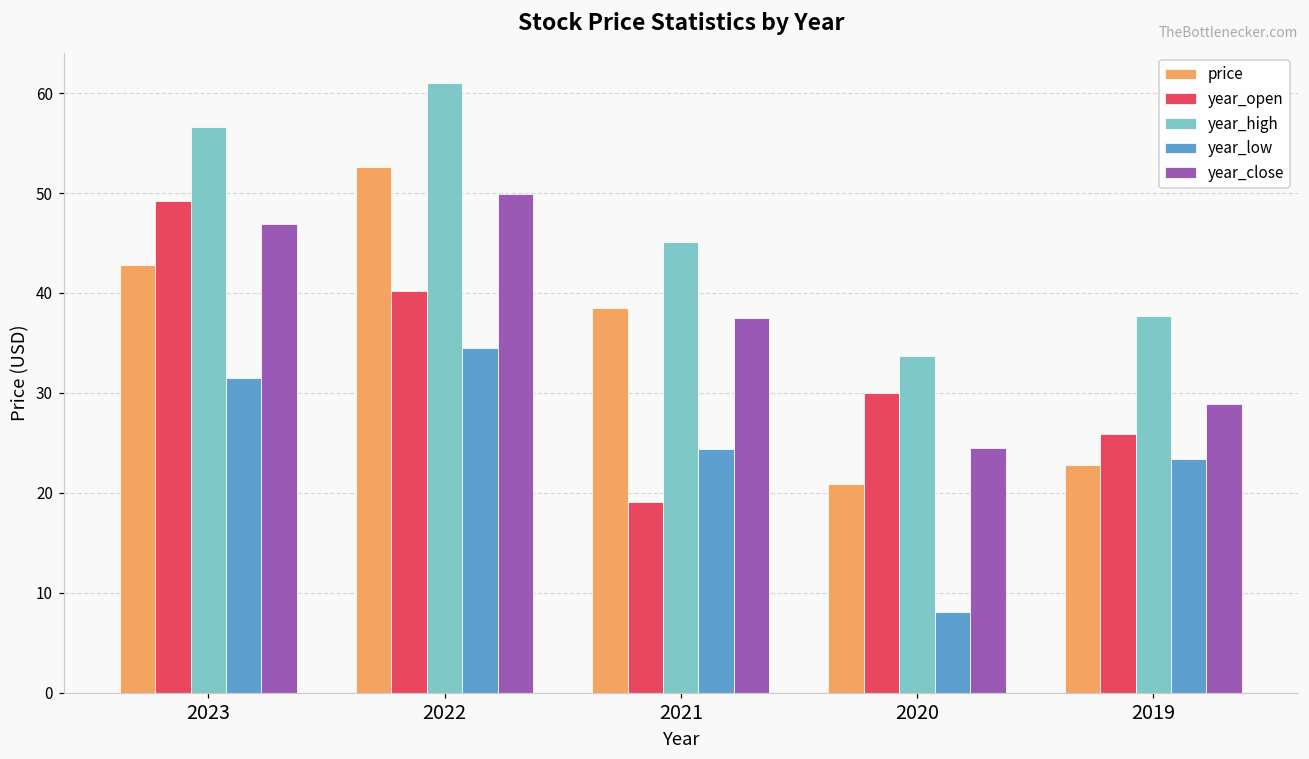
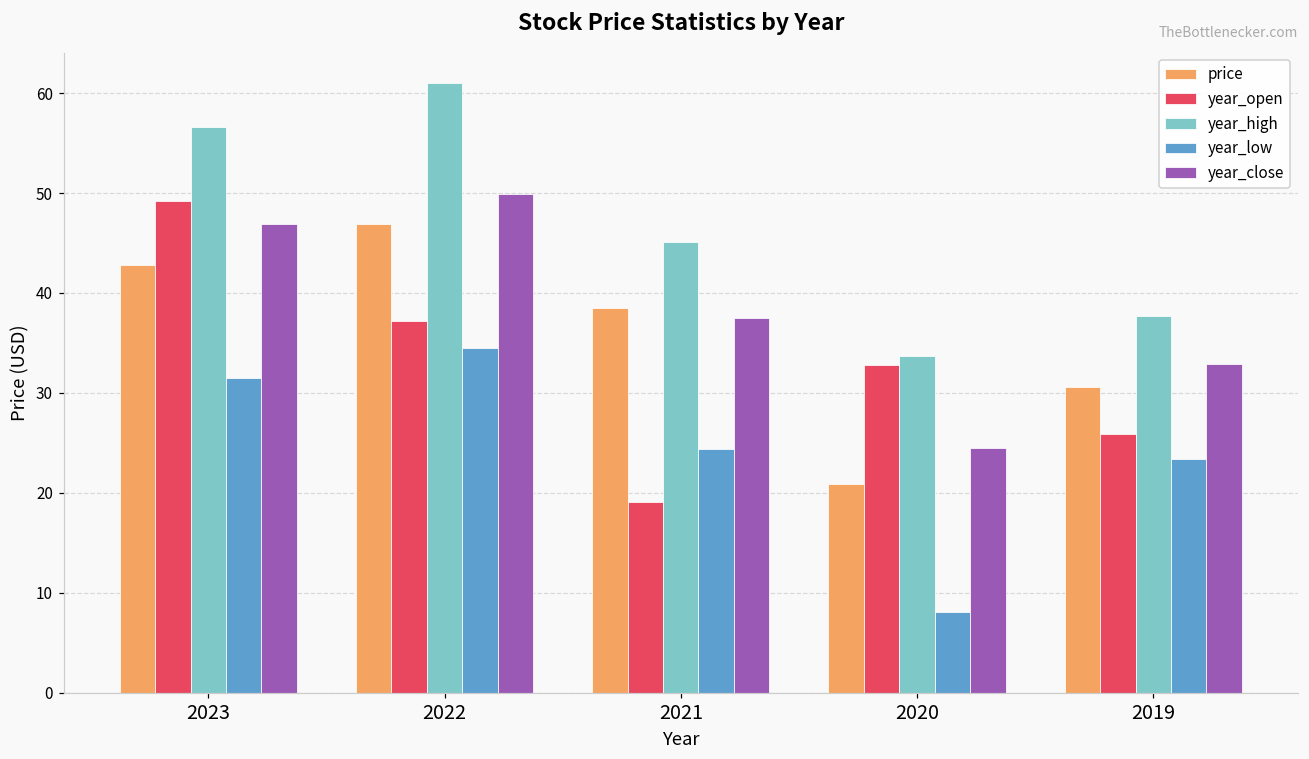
price, 2022: 53 -> 47
year_open, 2022: 40 -> 37
year_open, 2020: 30 -> 33
price, 2019: 23 -> 31
year_close, 2019: 29 -> 33
